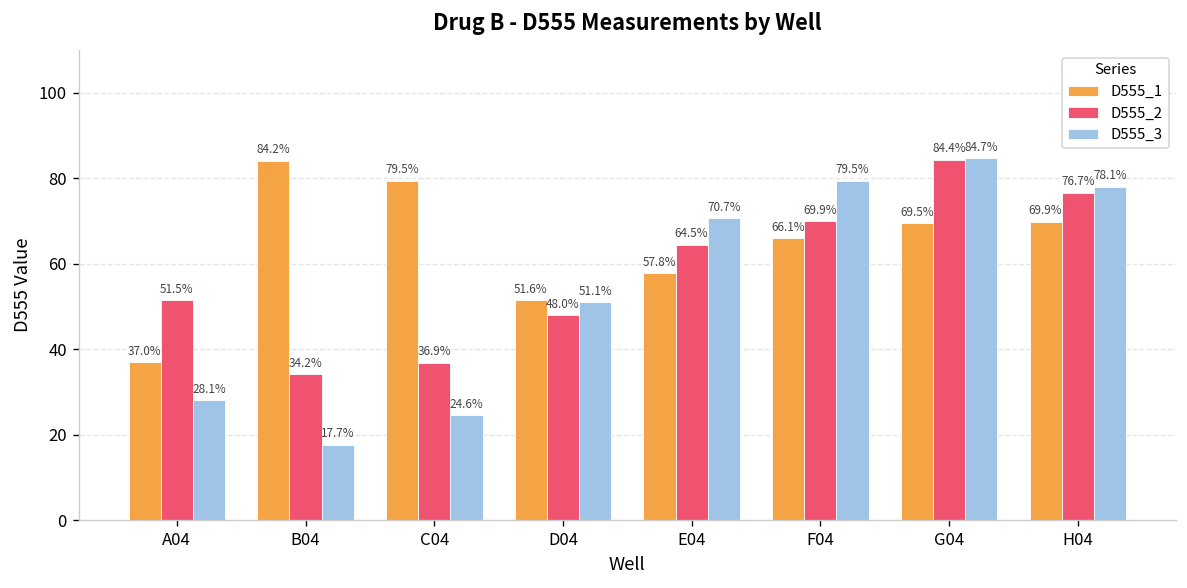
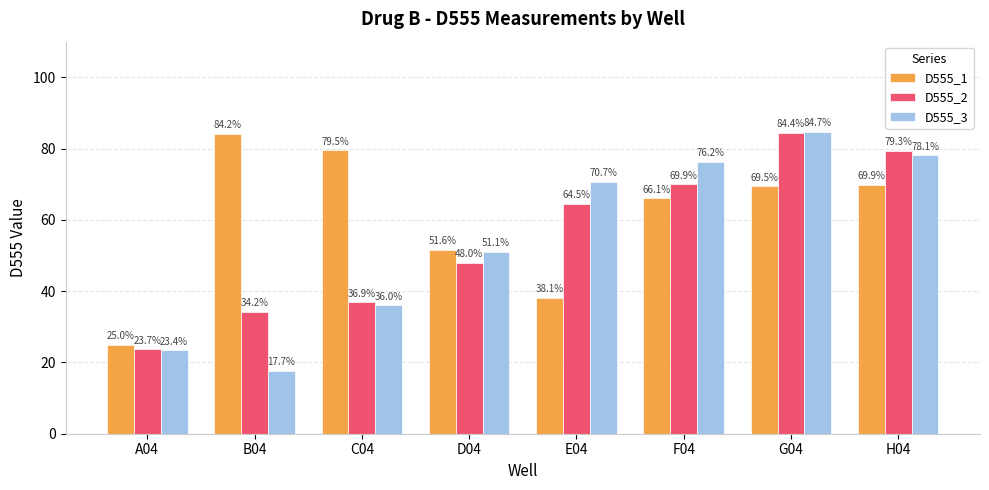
D555_1, A04: 37.0% -> 25.0%
D555_2, A04: 51.5% -> 23.7%
D555_3, A04: 28.1% -> 23.4%
D555_3, C04: 24.6% -> 36.0%
D555_1, E04: 57.8% -> 38.1%
D555_3, F04: 79.5% -> 76.2%
D555_2, H04: 76.7% -> 79.3%
